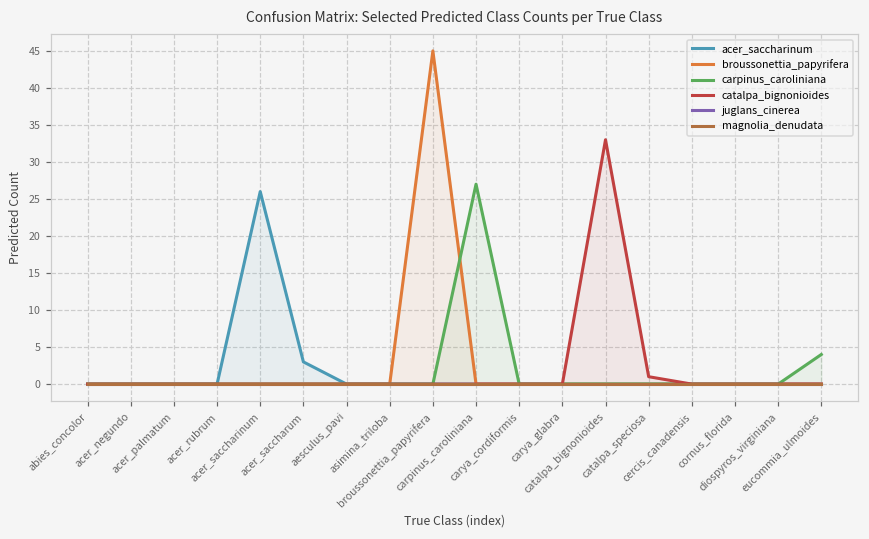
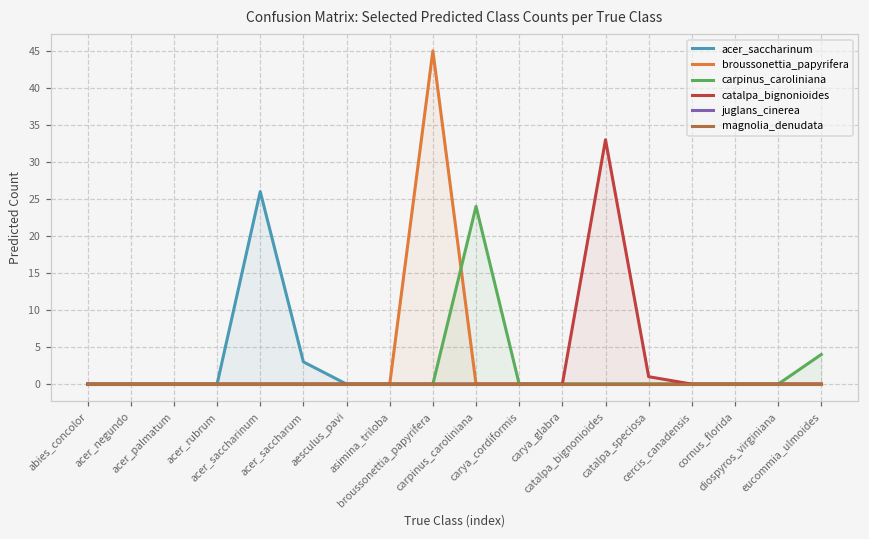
carpinus_caroliniana, carpinus_caroliniana: 27 -> 24
